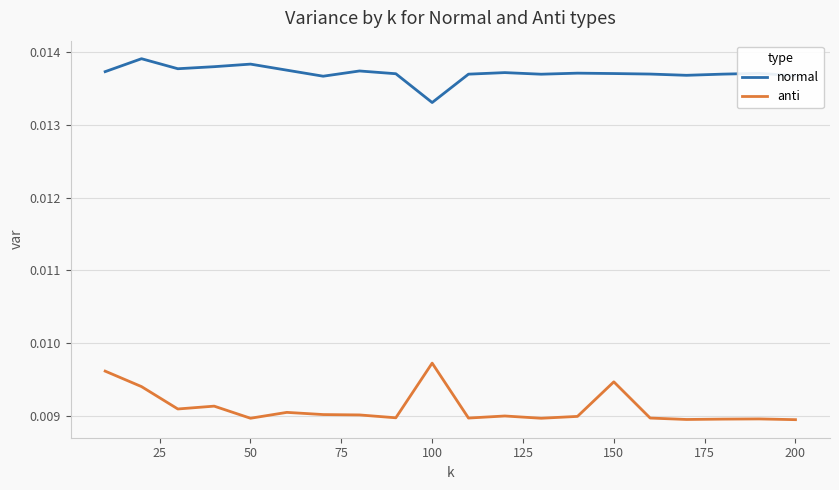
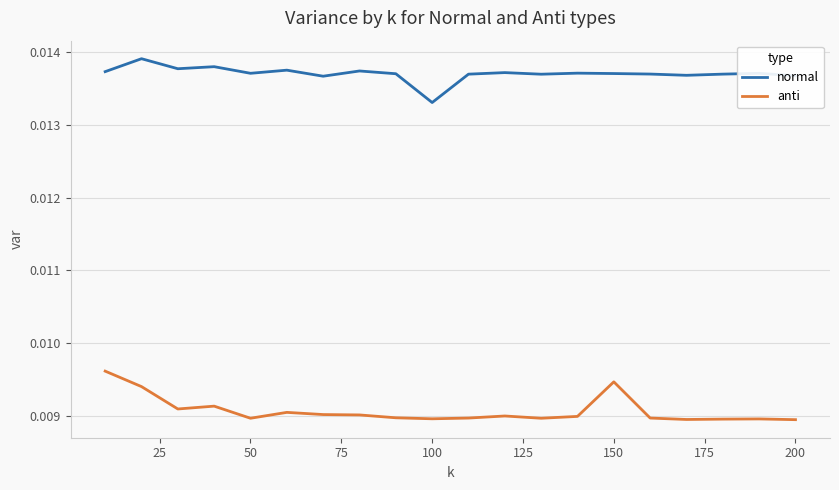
normal, 50: 0.0138 -> 0.0137
anti, 100: 0.0097 -> 0.0090
